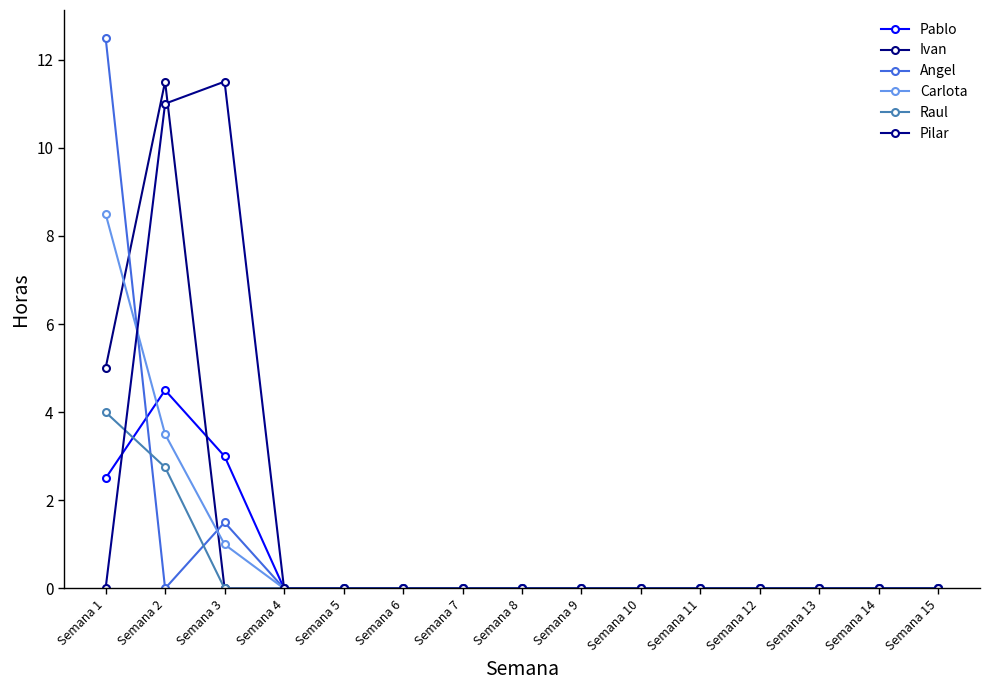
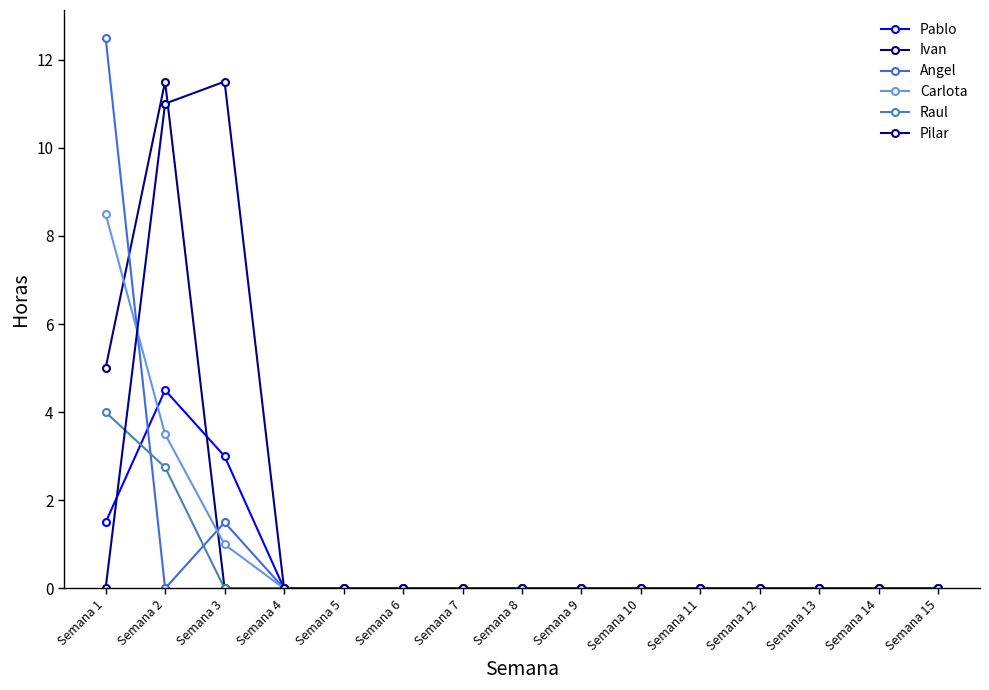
Pablo, Semana 1: 2.5 -> 1.5
